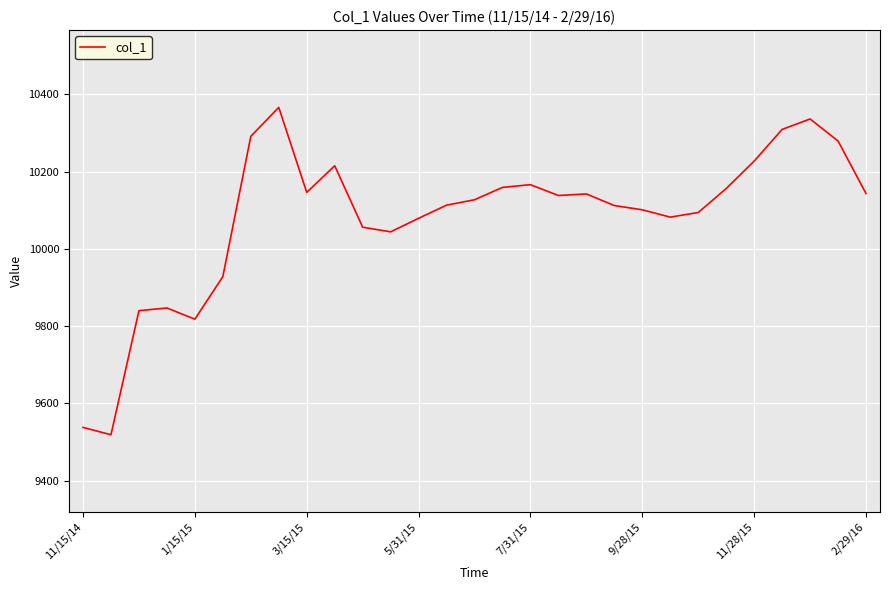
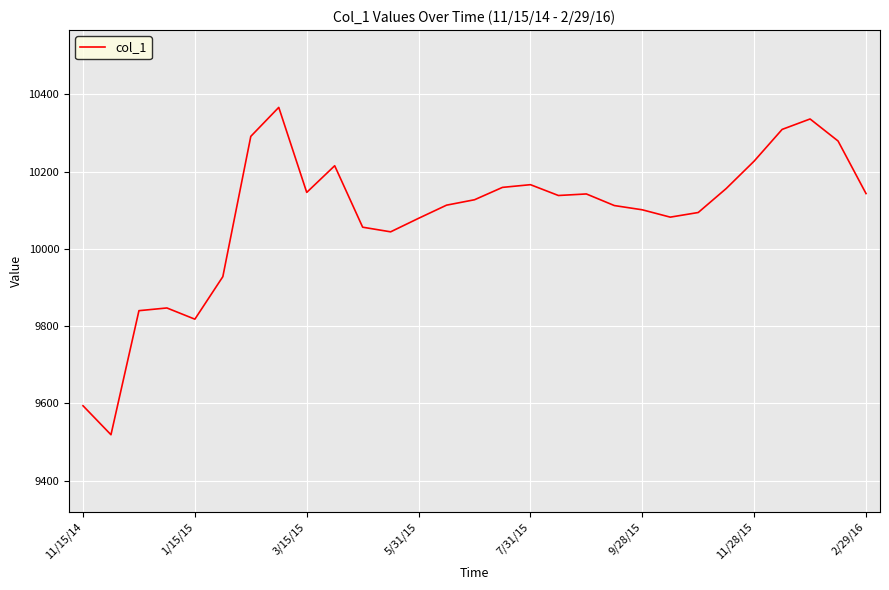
11/15/14: 9540 -> 9590
